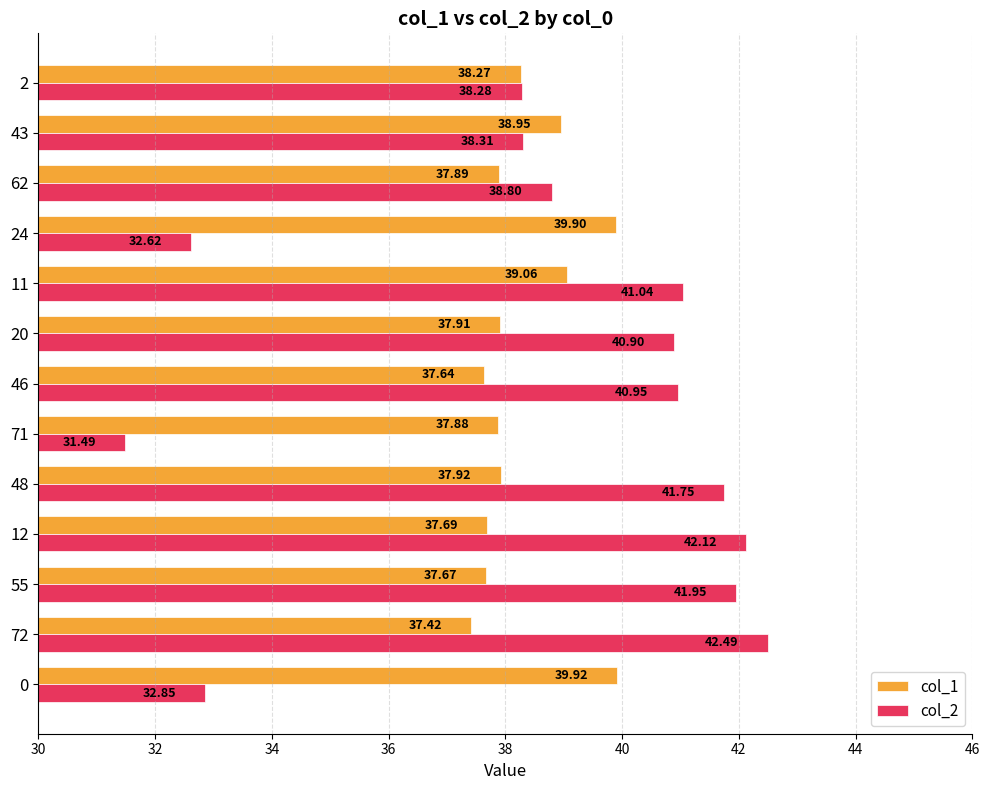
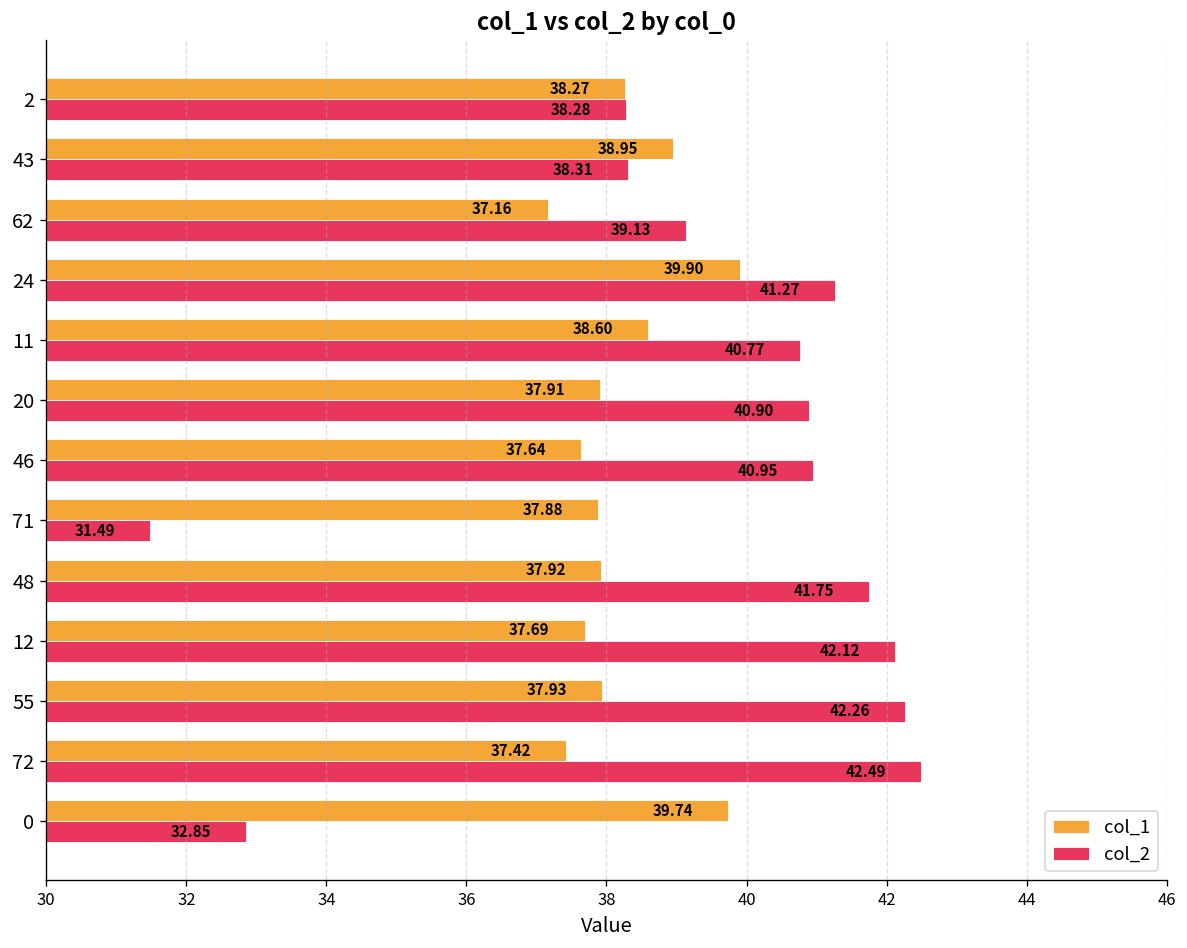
col_1, 62: 37.89 -> 37.16
col_2, 62: 38.80 -> 39.13
col_2, 24: 32.62 -> 41.27
col_1, 11: 39.06 -> 38.60
col_2, 11: 41.04 -> 40.77
col_1, 55: 37.67 -> 37.93
col_2, 55: 41.95 -> 42.26
col_1, 0: 39.92 -> 39.74
